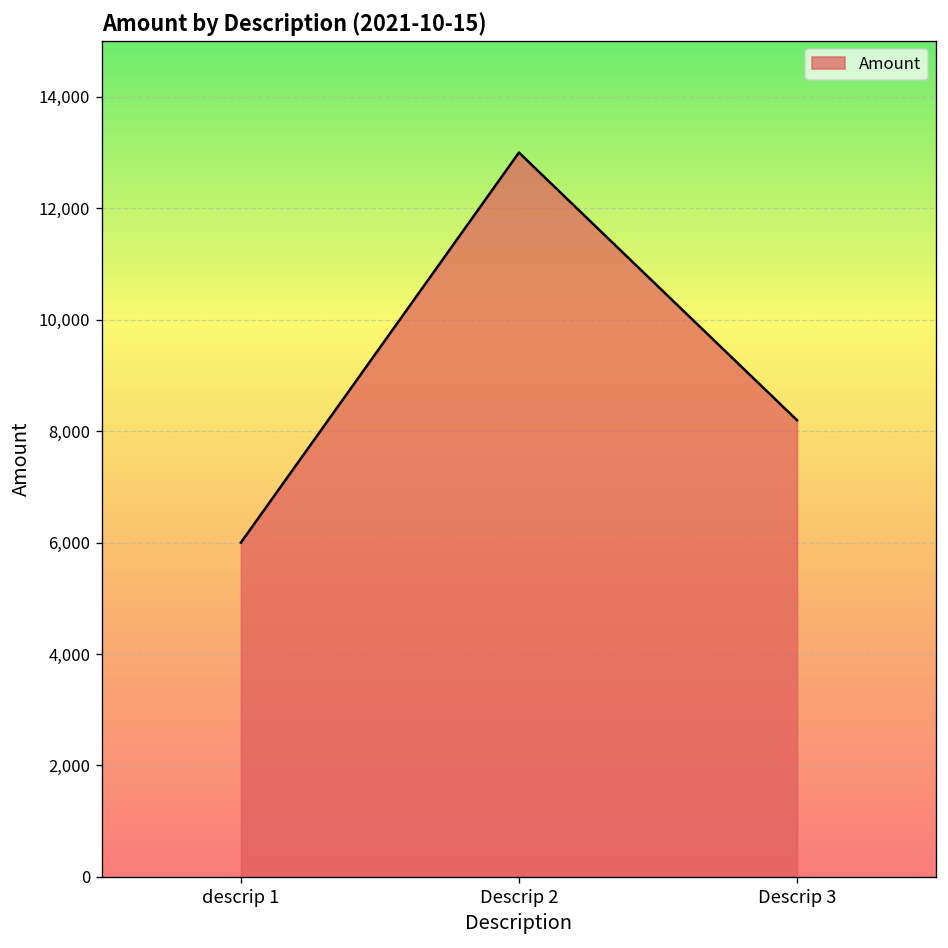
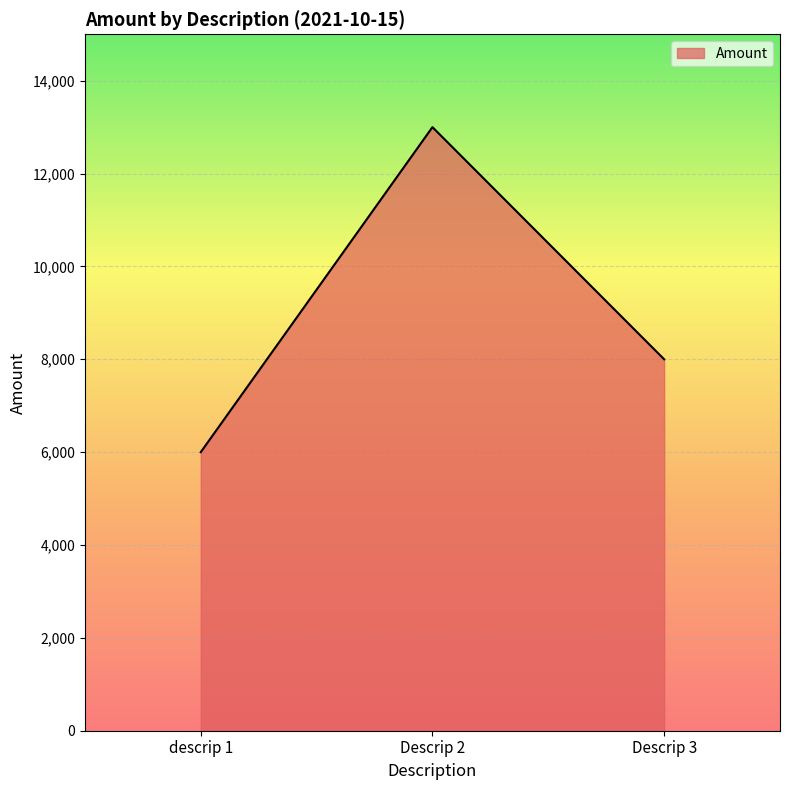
Descrip 3: 8,200 -> 8,000
